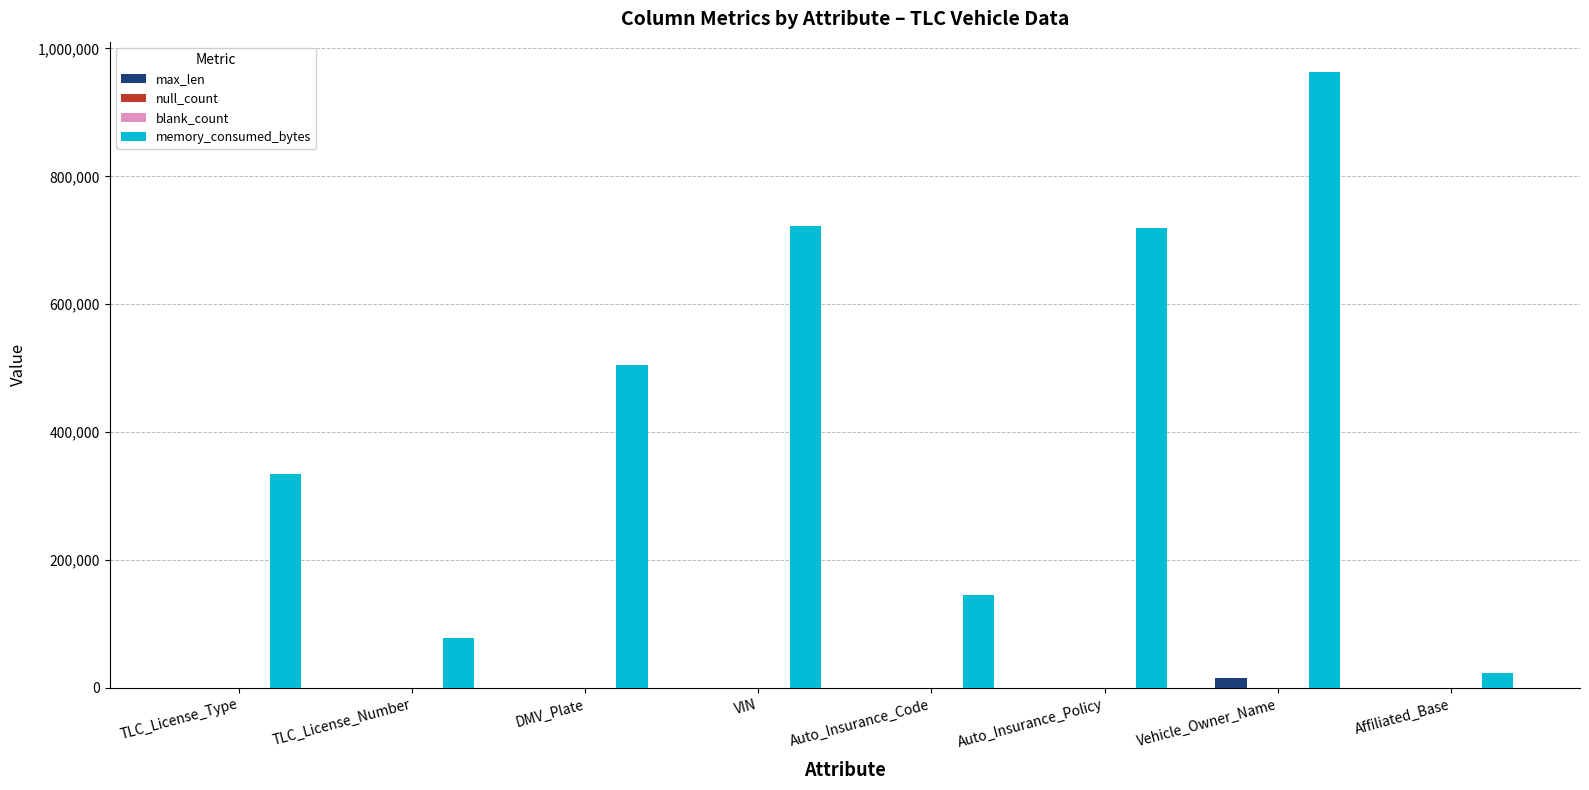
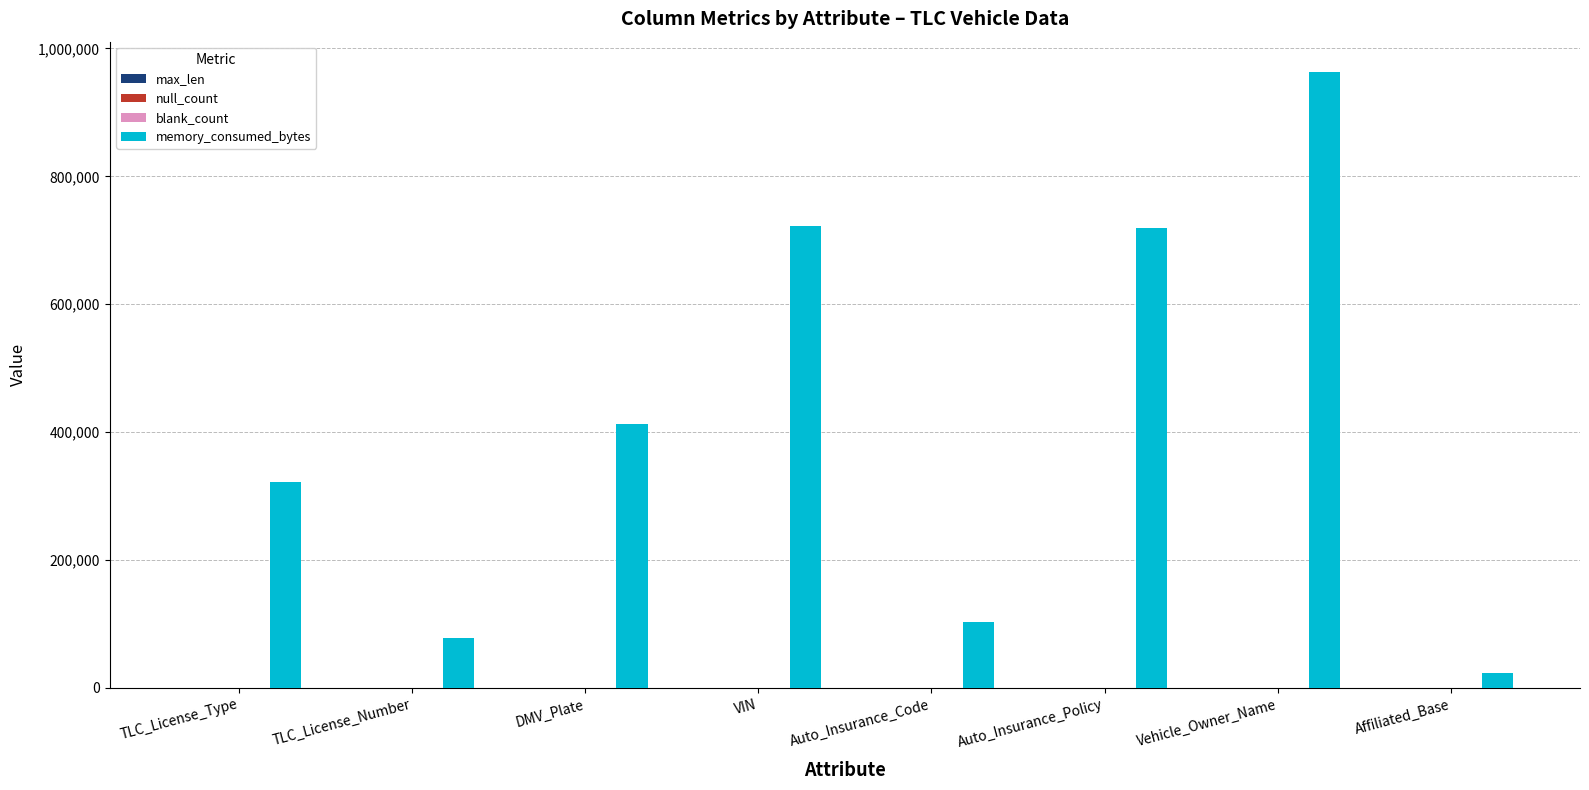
memory_consumed_bytes, TLC_License_Type: 340,000 -> 320,000
memory_consumed_bytes, DMV_Plate: 500,000 -> 410,000
memory_consumed_bytes, Auto_Insurance_Code: 150,000 -> 100,000
max_len, Vehicle_Owner_Name: 20,000 -> 0
